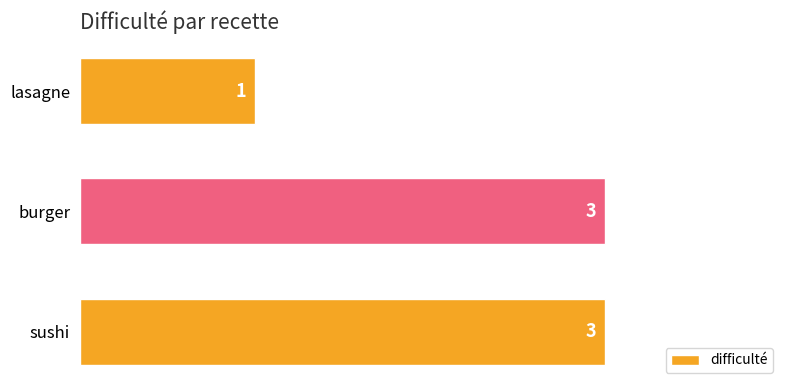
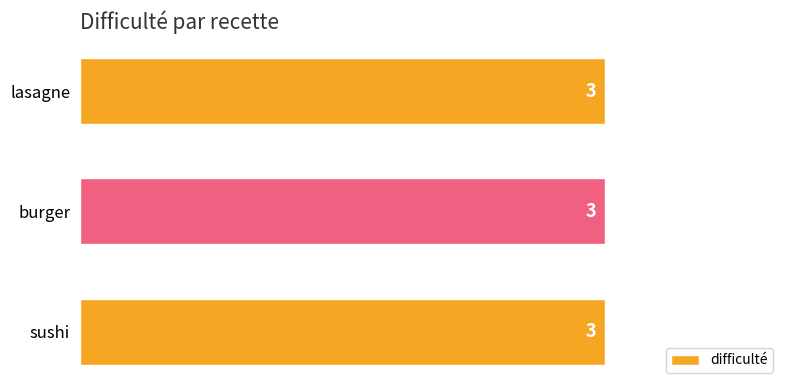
lasagne: 1 -> 3
